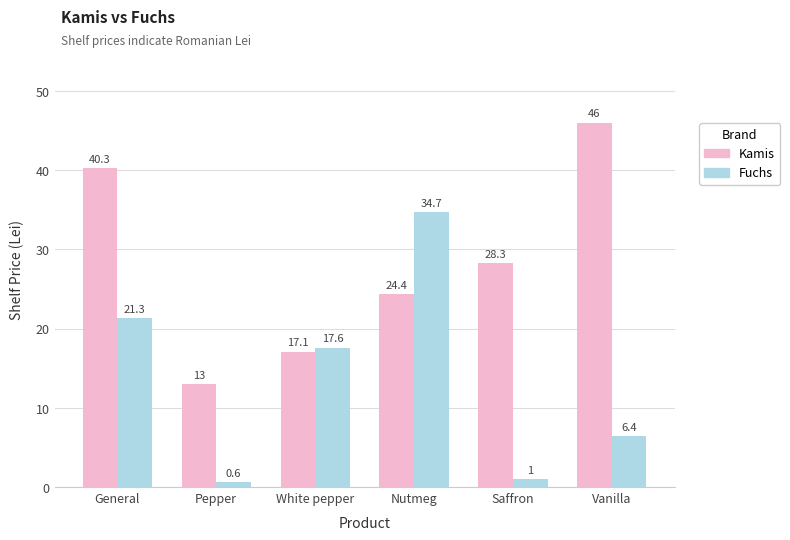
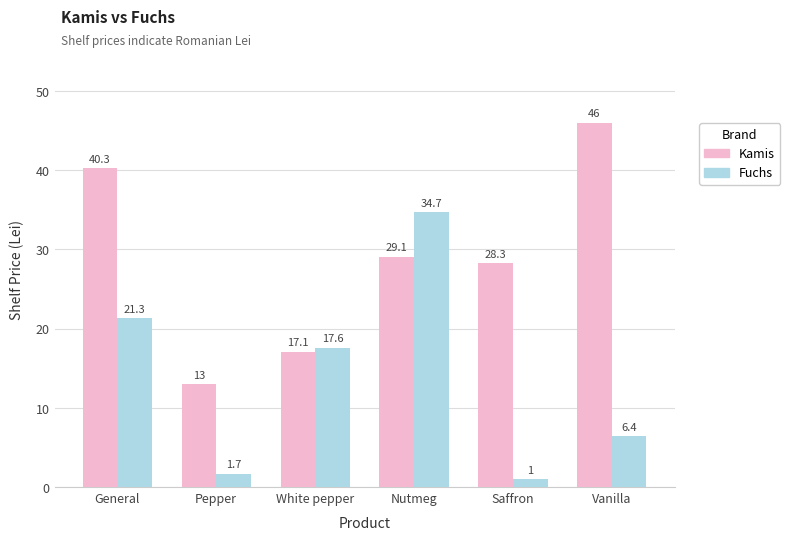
Fuchs, Pepper: 0.6 -> 1.7
Kamis, Nutmeg: 24.4 -> 29.1
